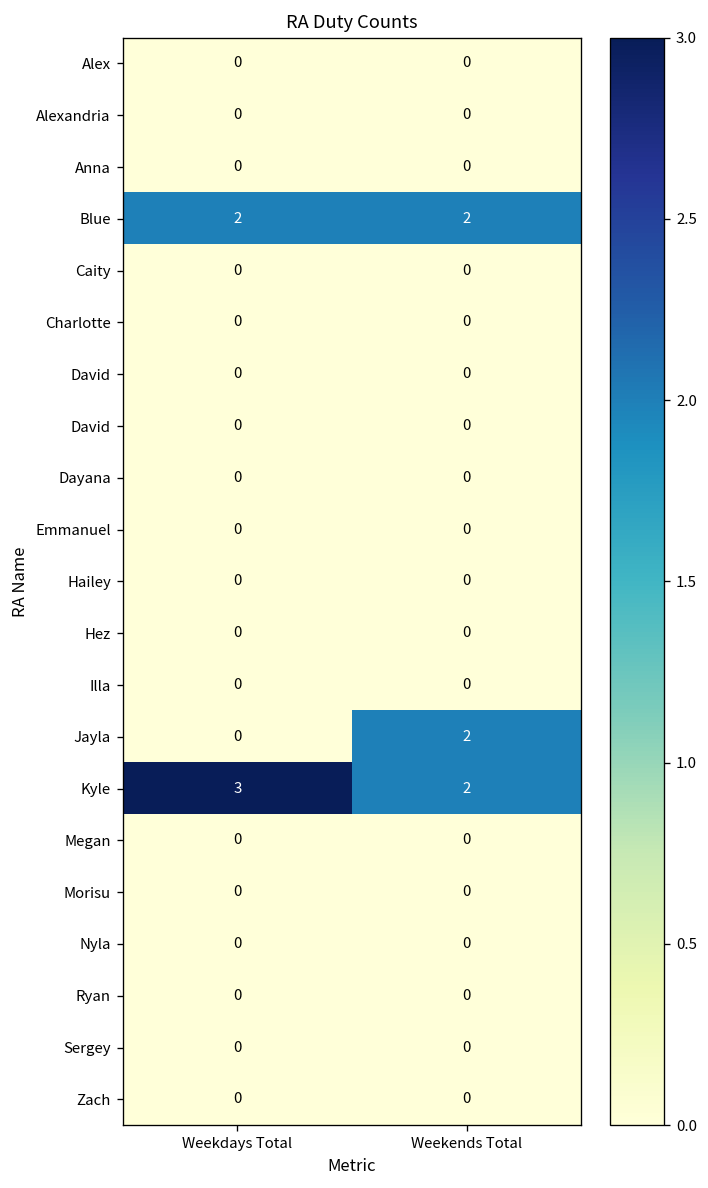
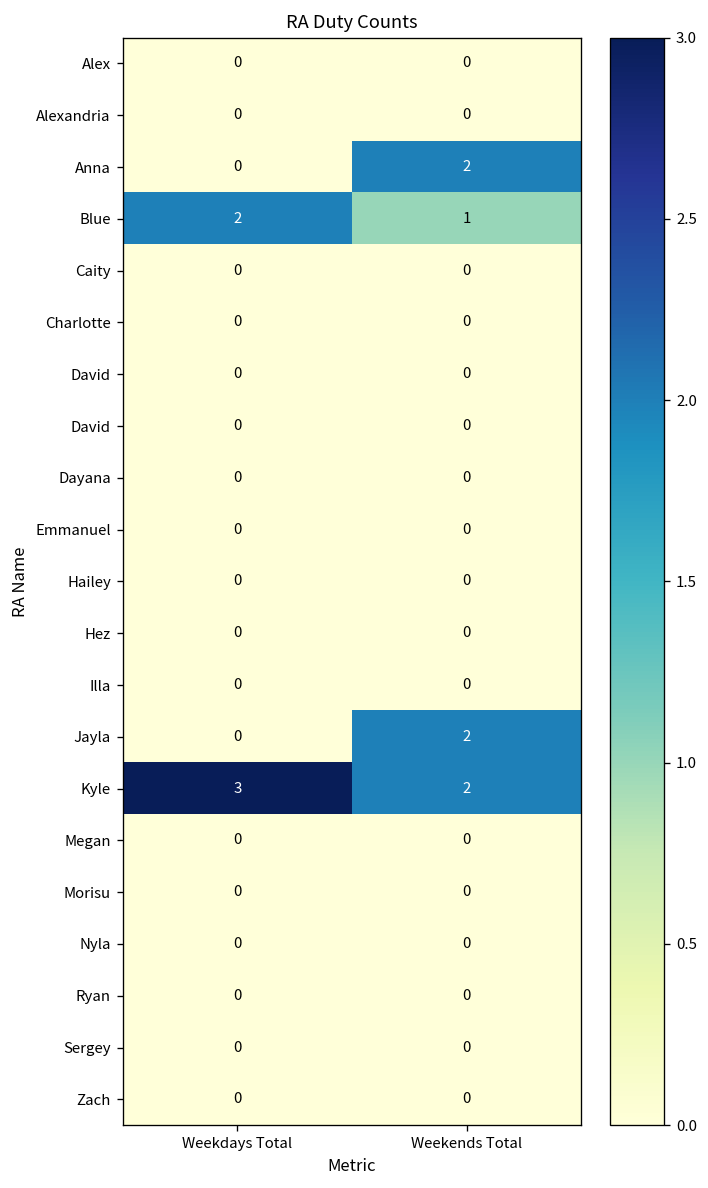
Anna, Weekends Total: 0 -> 2
Blue, Weekends Total: 2 -> 1
